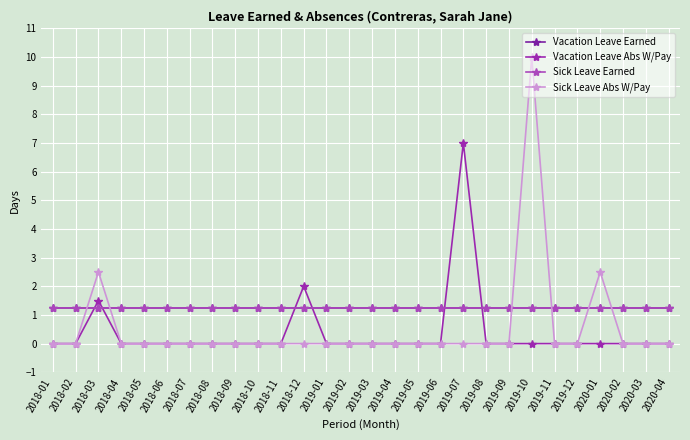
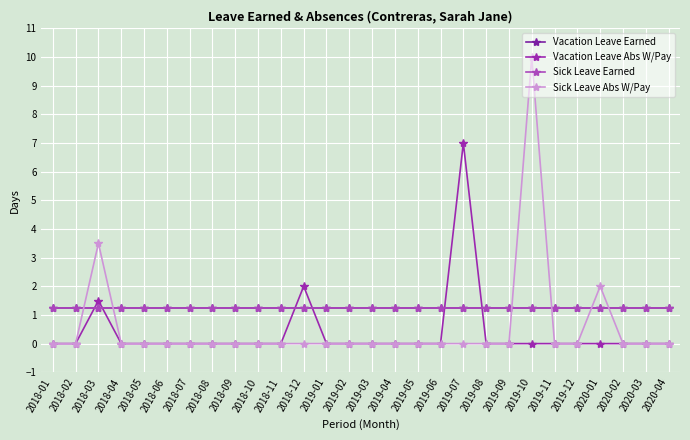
Sick Leave Abs W/Pay, 2018-03: 2.5 -> 3.5
Sick Leave Abs W/Pay, 2020-01: 2.5 -> 2.0
